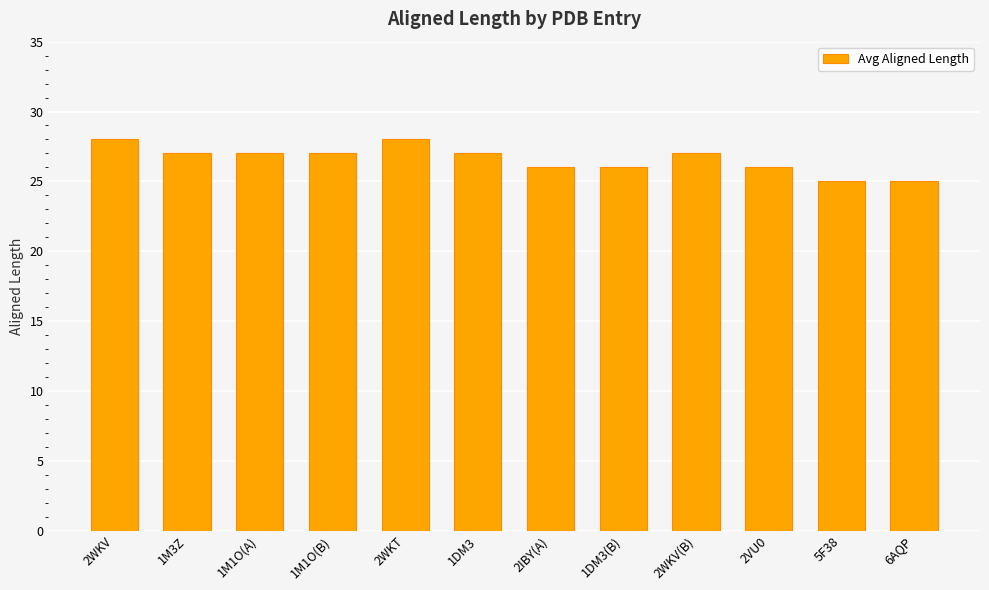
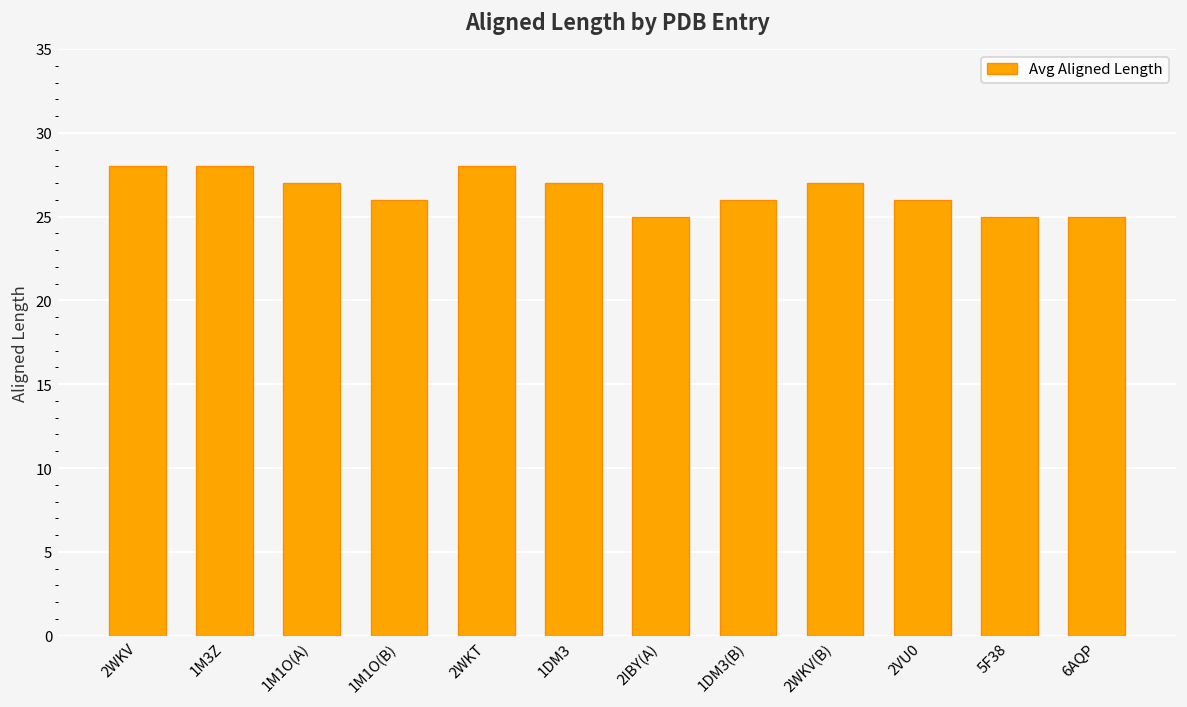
1M3Z: 27 -> 28
1M1O(B): 27 -> 26
2IBY(A): 26 -> 25
